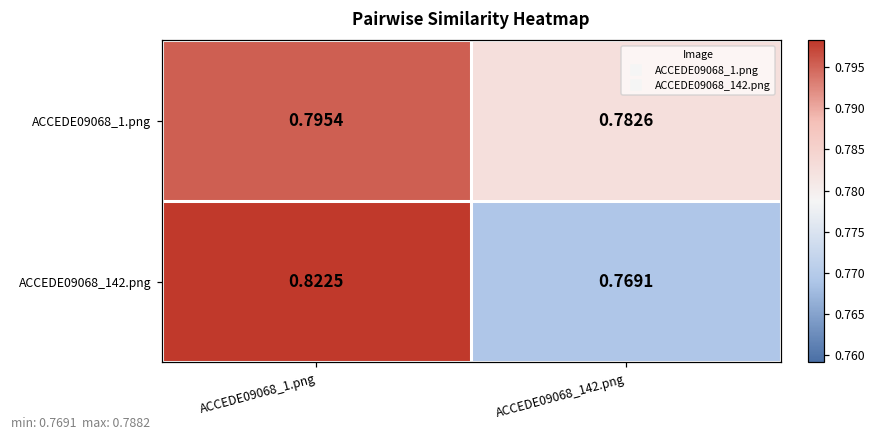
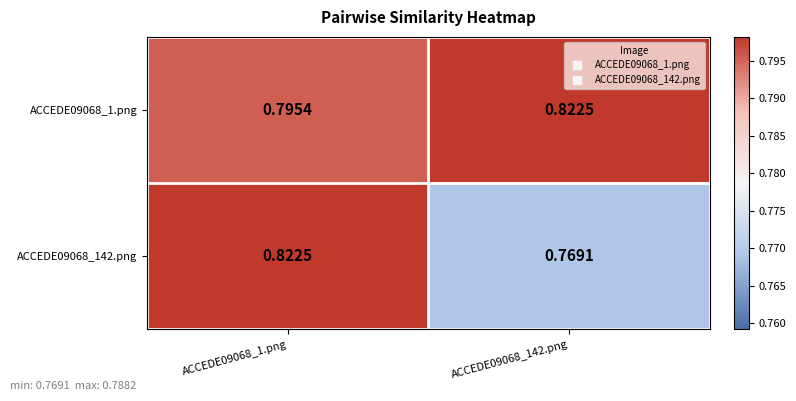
ACCEDE09068_1.png, ACCEDE09068_142.png: 0.7826 -> 0.8225
